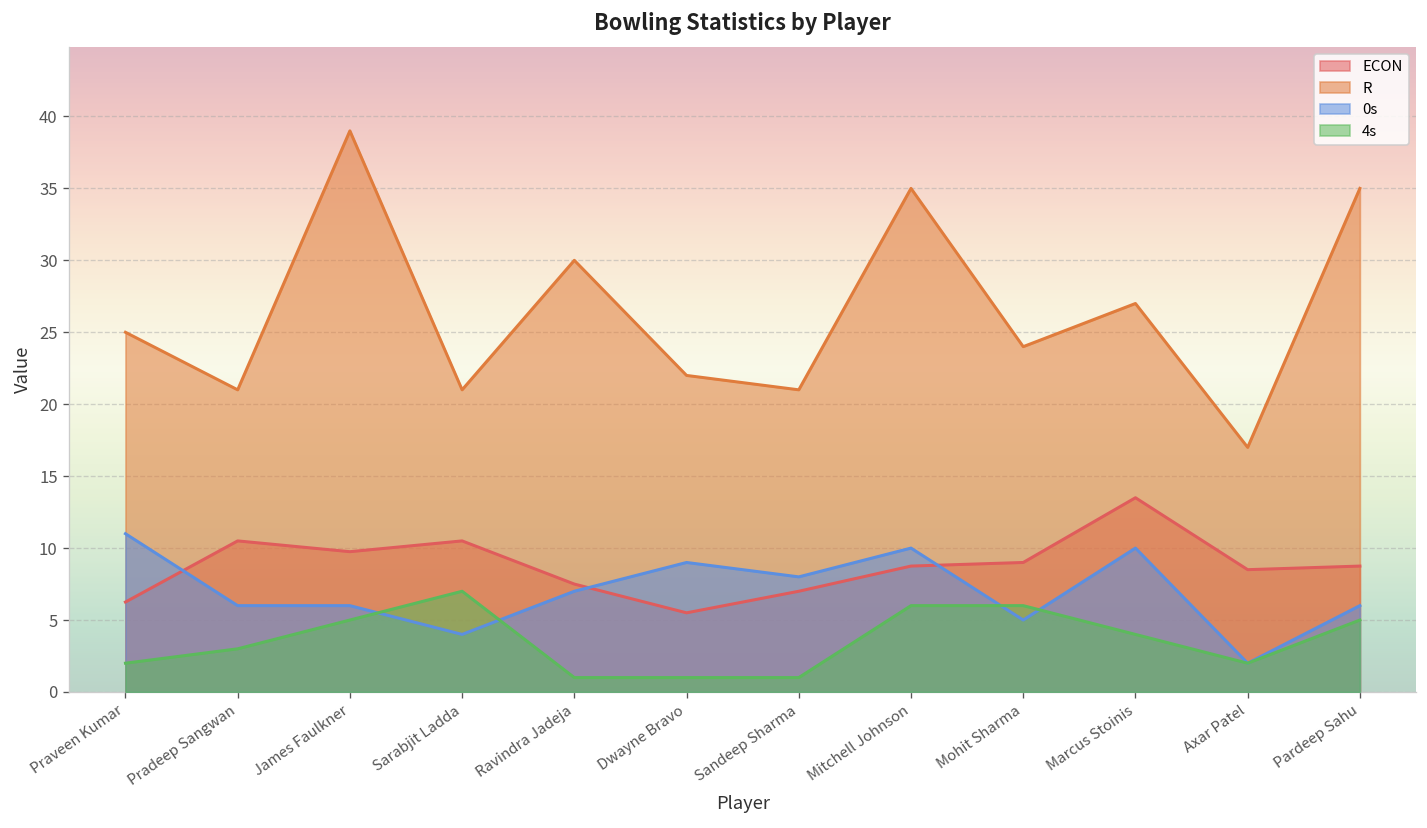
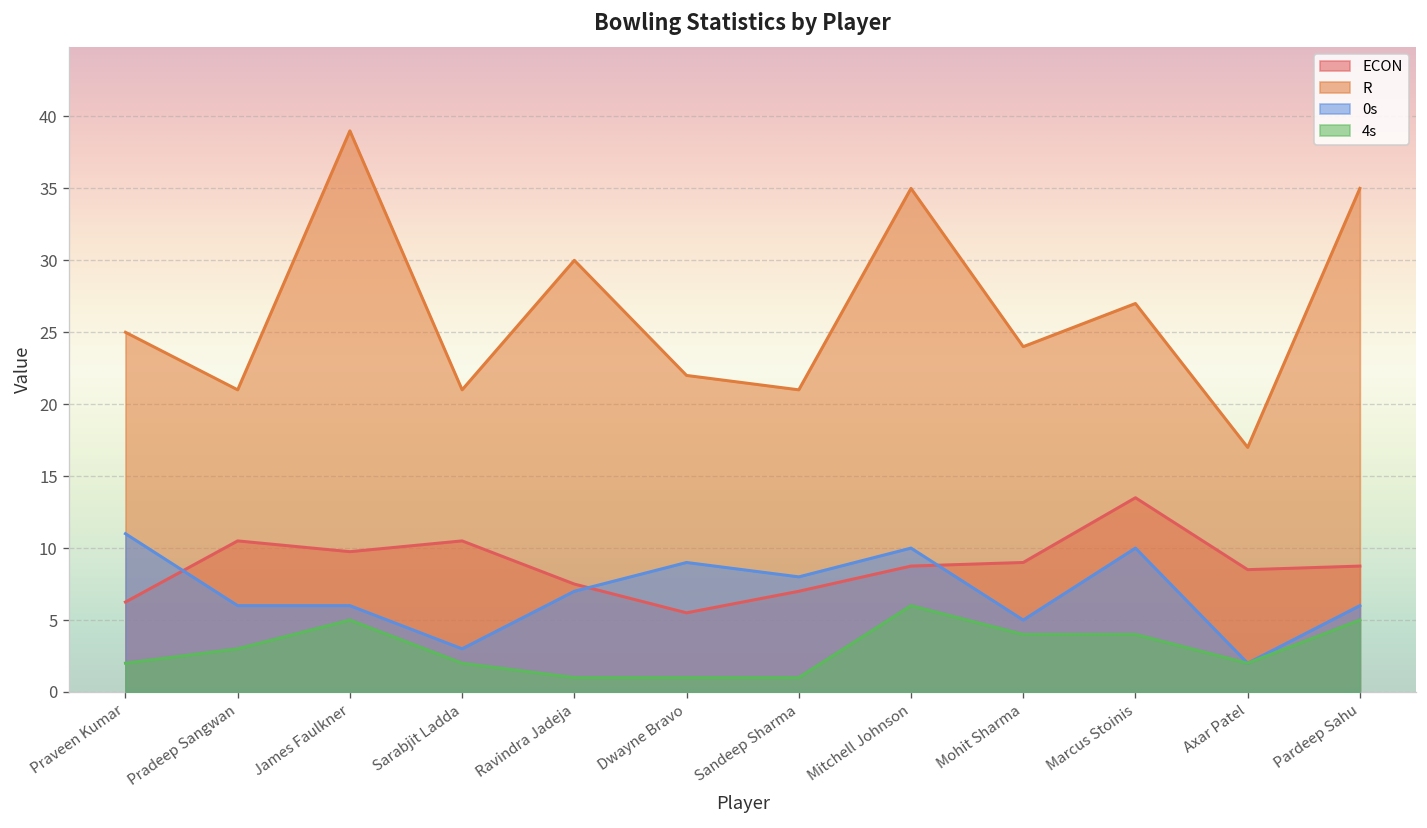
0s, Sarabjit Ladda: 4 -> 3
4s, Sarabjit Ladda: 7 -> 2
4s, Mohit Sharma: 6 -> 4
